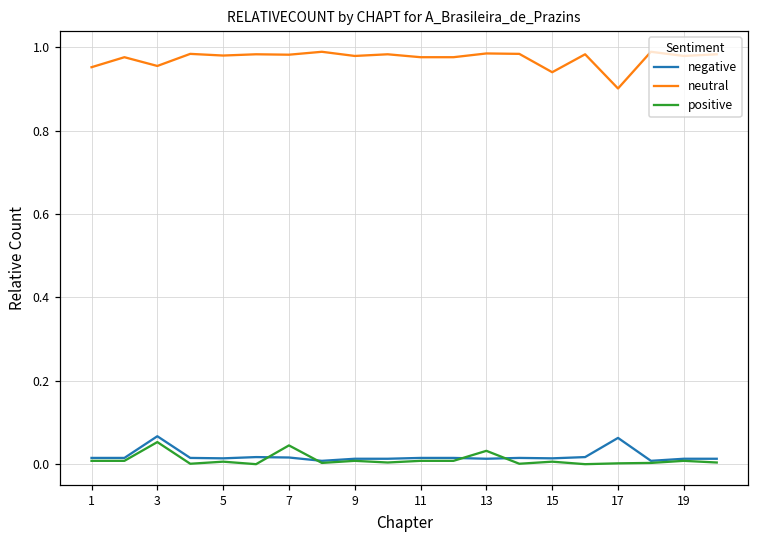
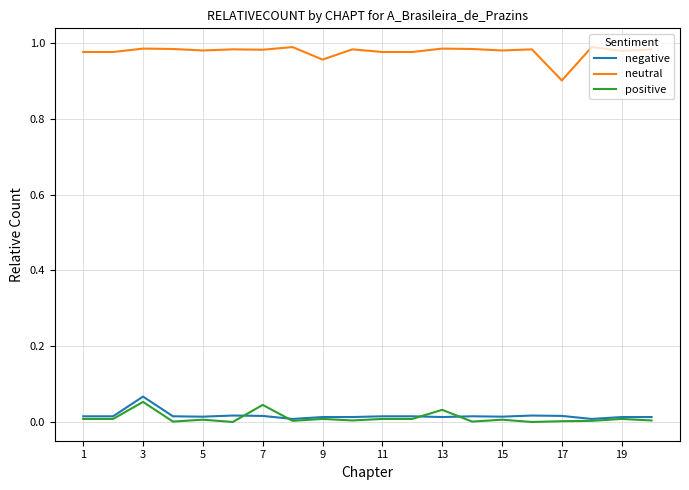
neutral, 1: 0.95 -> 0.98
neutral, 3: 0.96 -> 0.99
neutral, 9: 0.98 -> 0.96
neutral, 15: 0.94 -> 0.98
negative, 17: 0.06 -> 0.02
